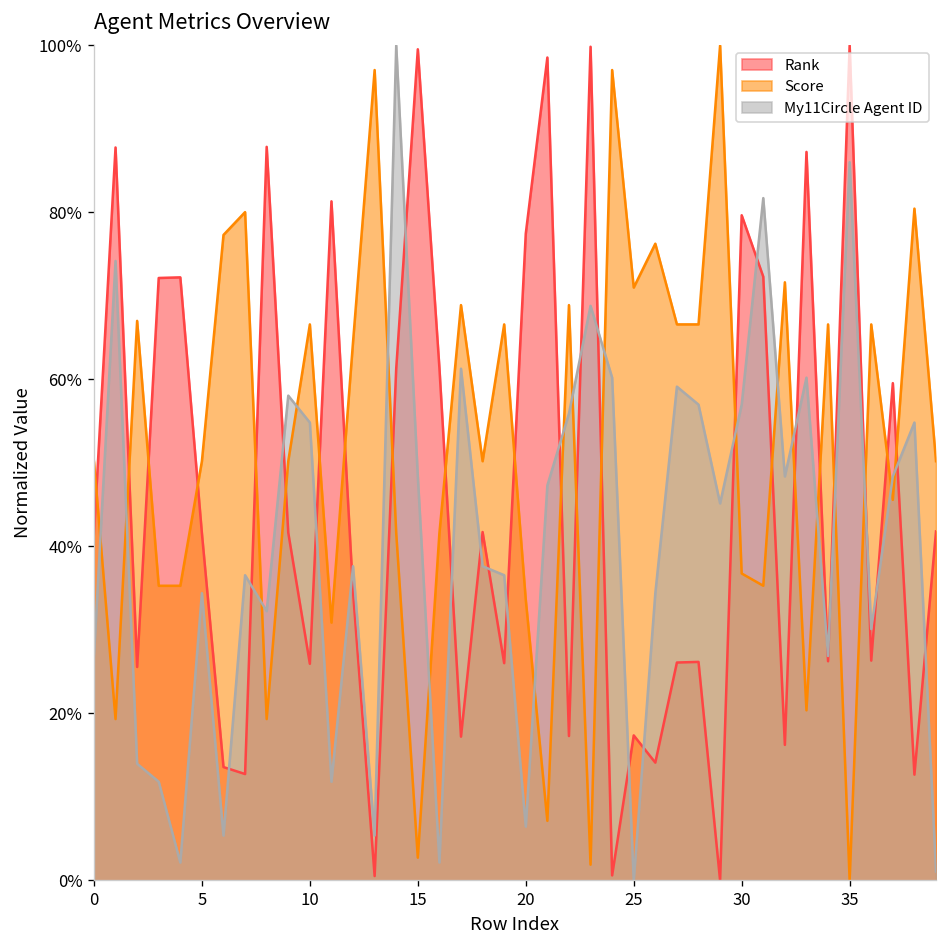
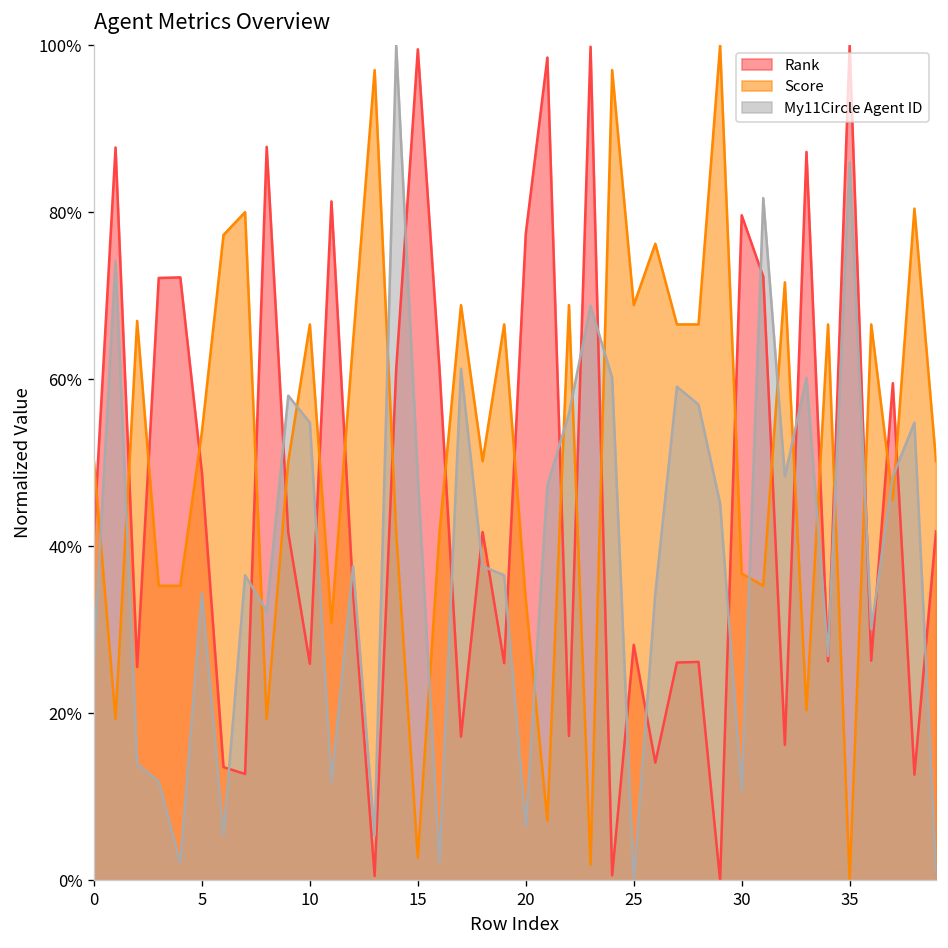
Rank, 5: 42% -> 49%
Score, 5: 50% -> 54%
Rank, 25: 17% -> 28%
Score, 25: 71% -> 69%
My11Circle Agent ID, 30: 57% -> 11%
